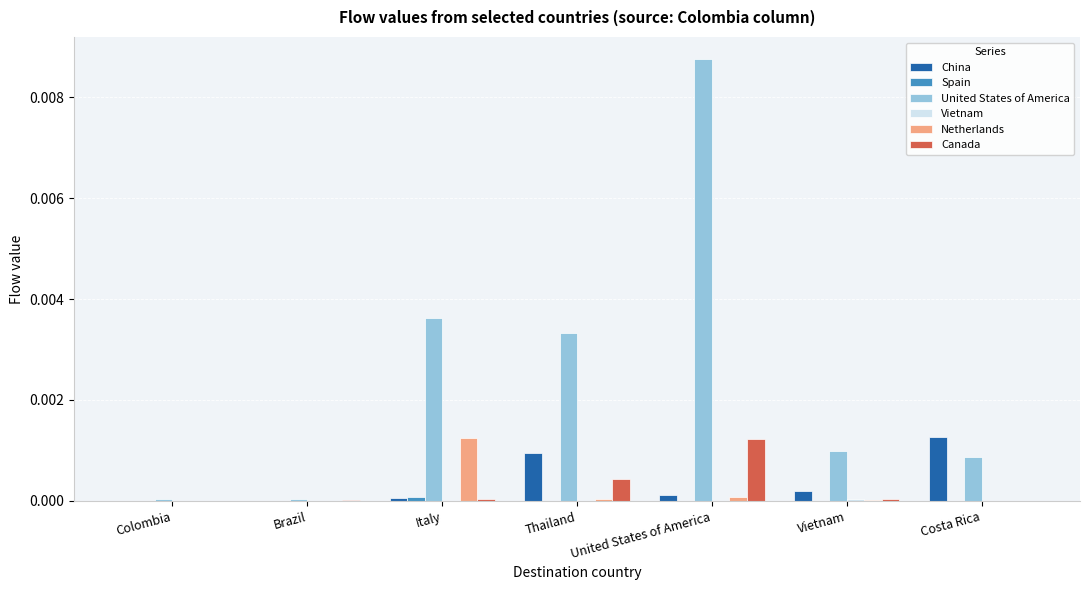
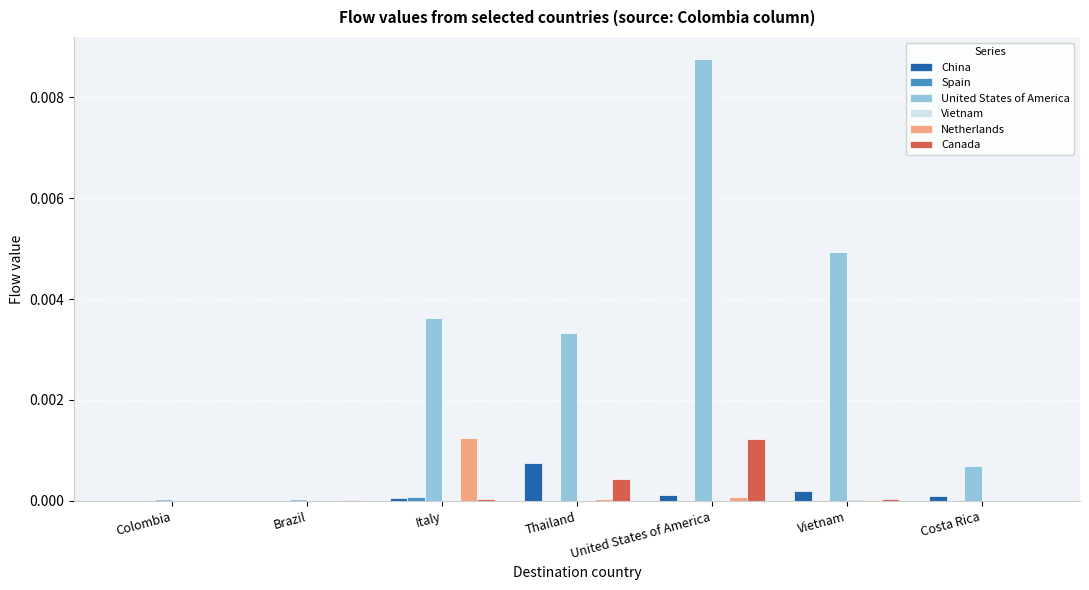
China, Thailand: 0.0009 -> 0.0008
United States of America, Vietnam: 0.0010 -> 0.0049
China, Costa Rica: 0.0013 -> 0.0001
United States of America, Costa Rica: 0.0009 -> 0.0007
